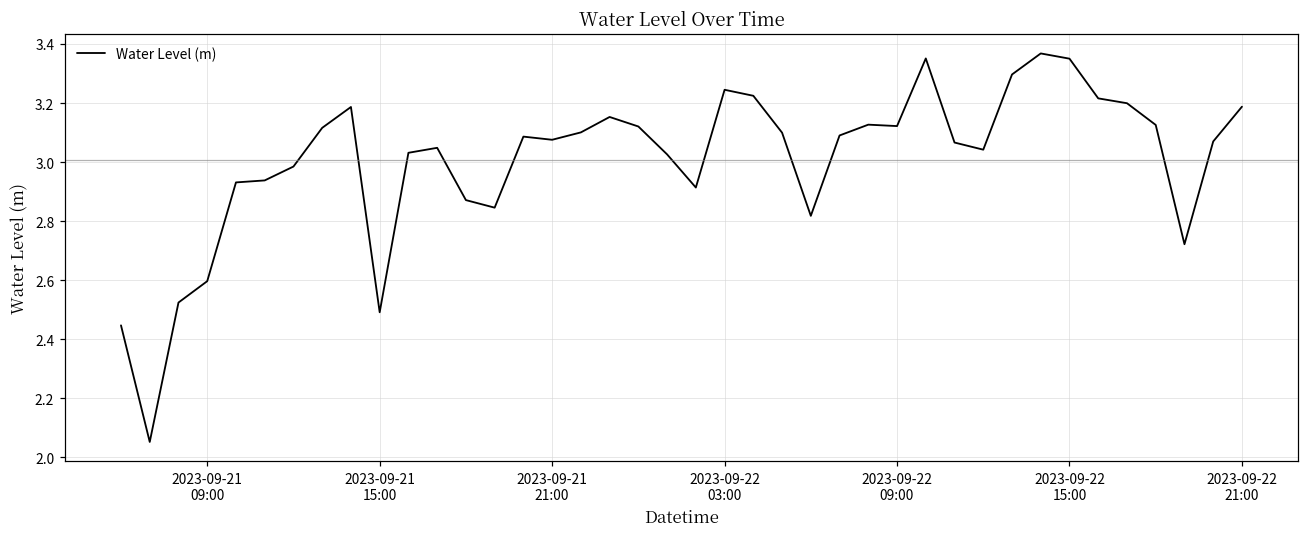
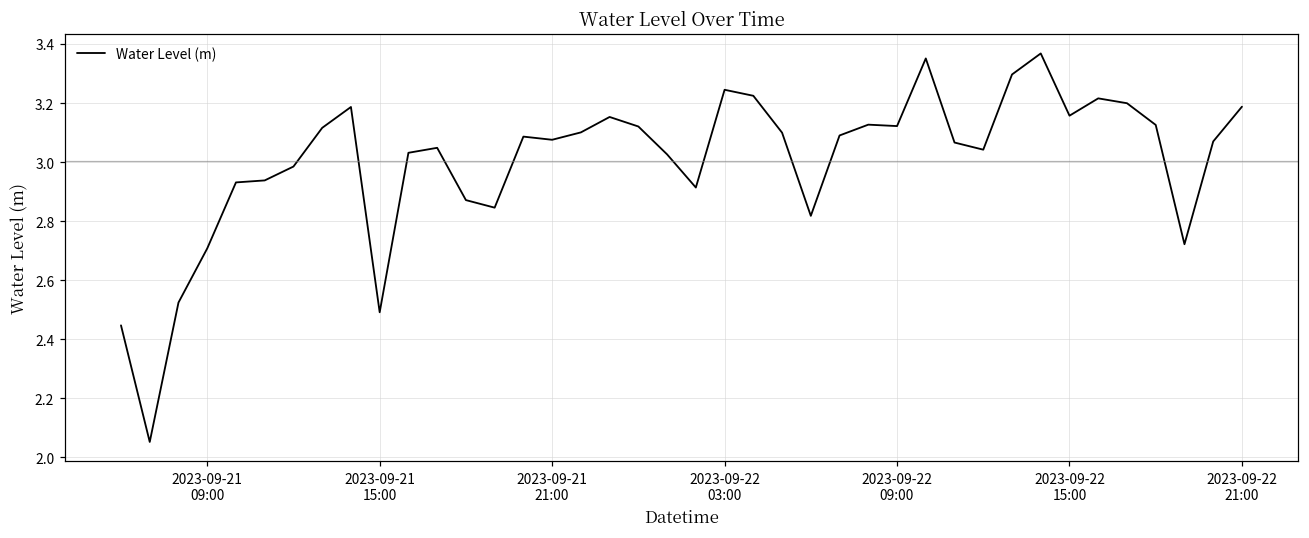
2023-09-21 09:00: 2.60 -> 2.71
2023-09-22 15:00: 3.35 -> 3.16
